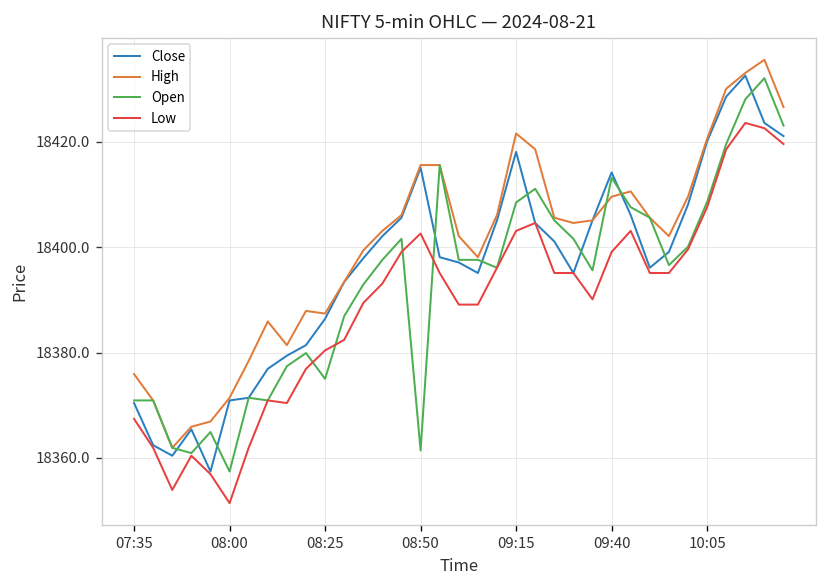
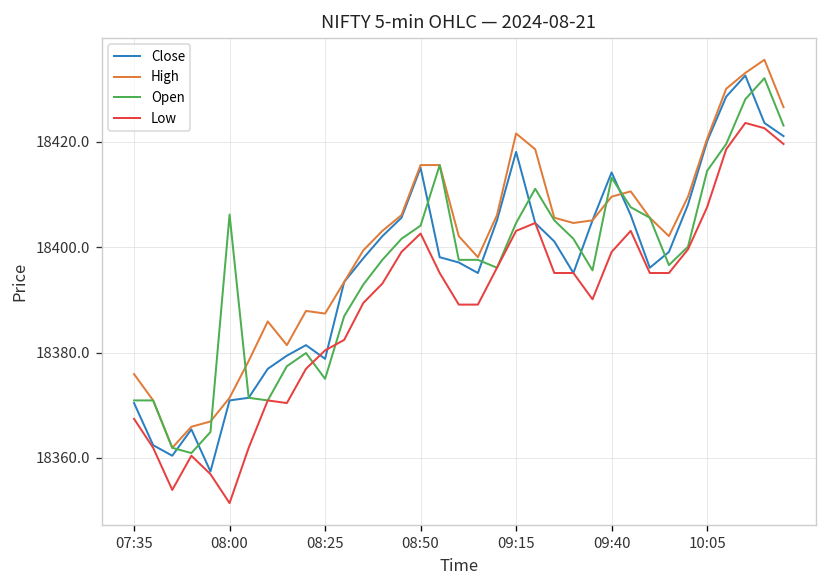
Open, 08:00: 18357 -> 18406
Close, 08:25: 18386 -> 18379
Open, 08:50: 18361 -> 18404
Open, 09:15: 18409 -> 18405
Open, 10:05: 18409 -> 18415
